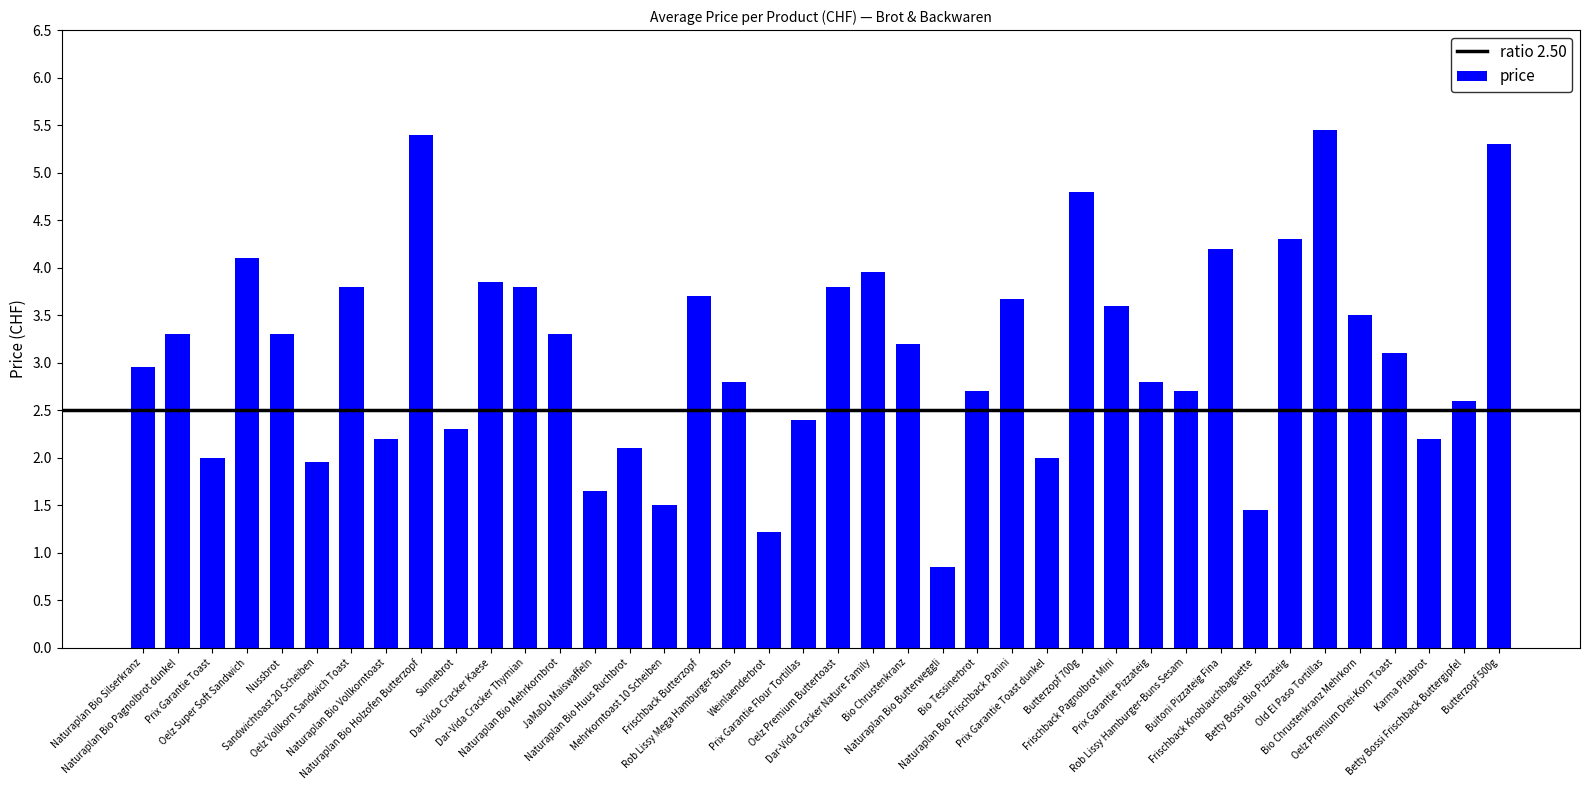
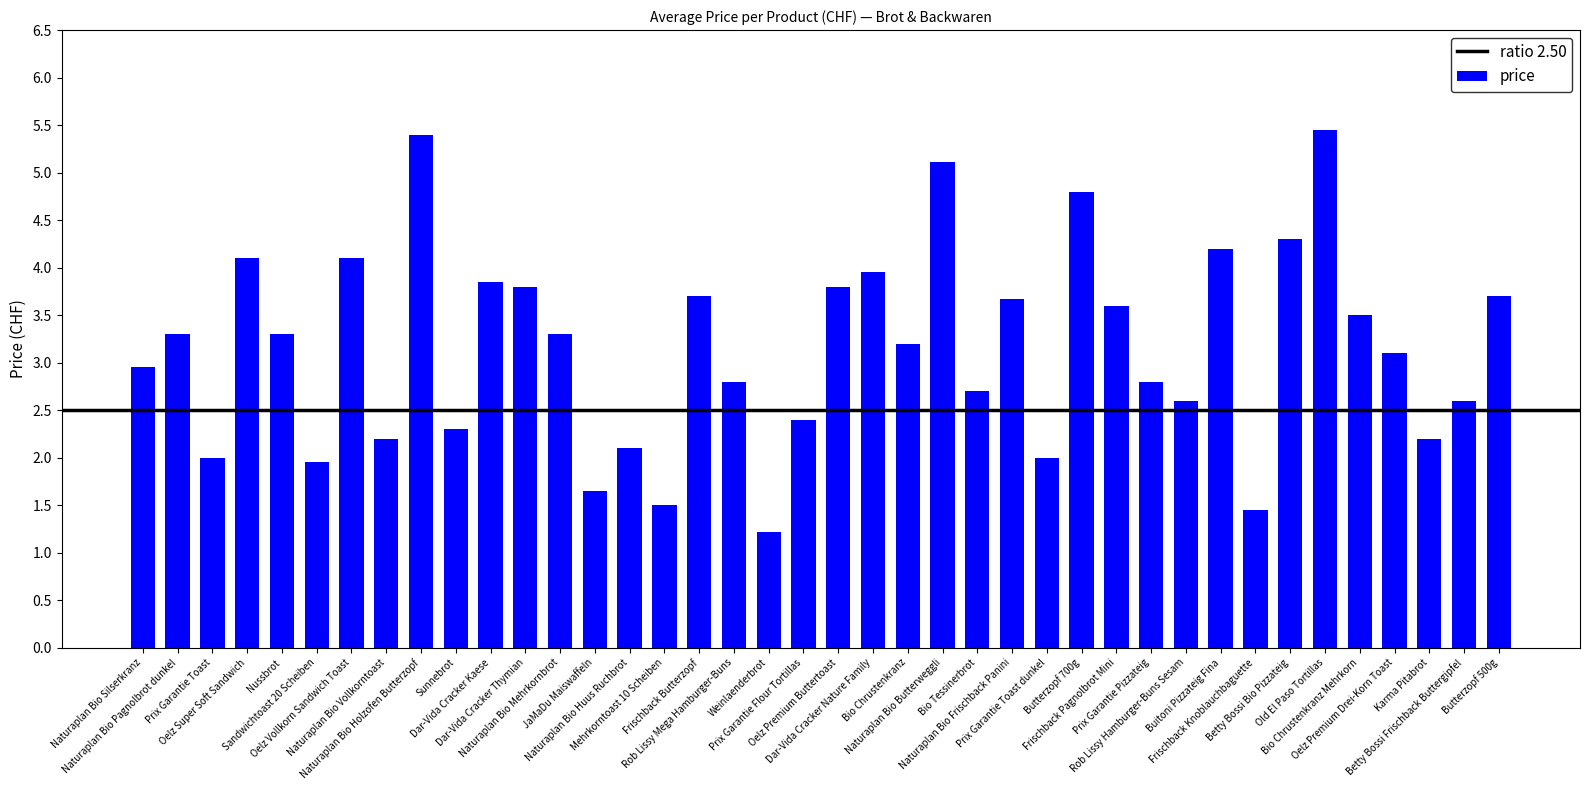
Oelz Vollkorn Sandwich Toast: 3.8 -> 4.1
Naturaplan Bio Butterweggli: 0.9 -> 5.1
Rob Lissy Hamburger-Buns Sesam: 2.7 -> 2.6
Butterzopf 500g: 5.3 -> 3.7
